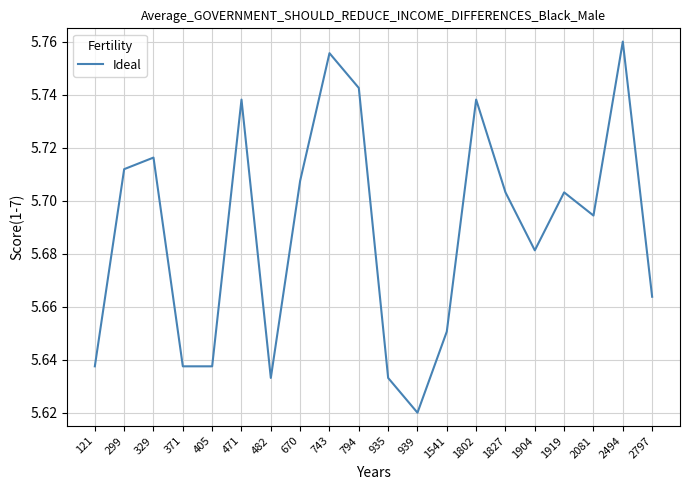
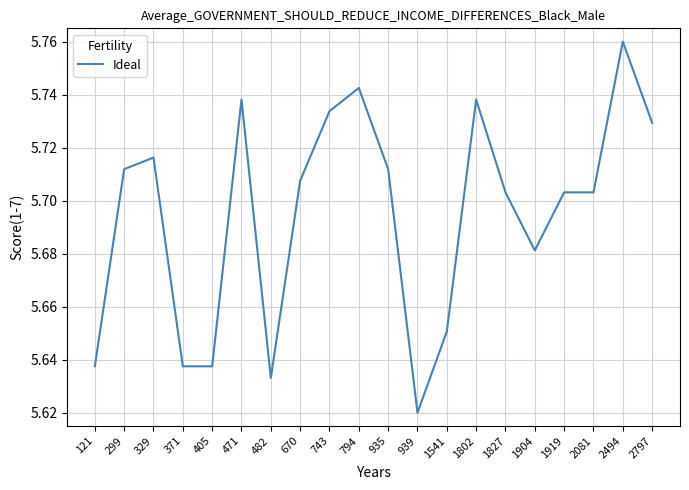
743: 5.756 -> 5.734
935: 5.633 -> 5.712
2081: 5.694 -> 5.703
2797: 5.664 -> 5.729
